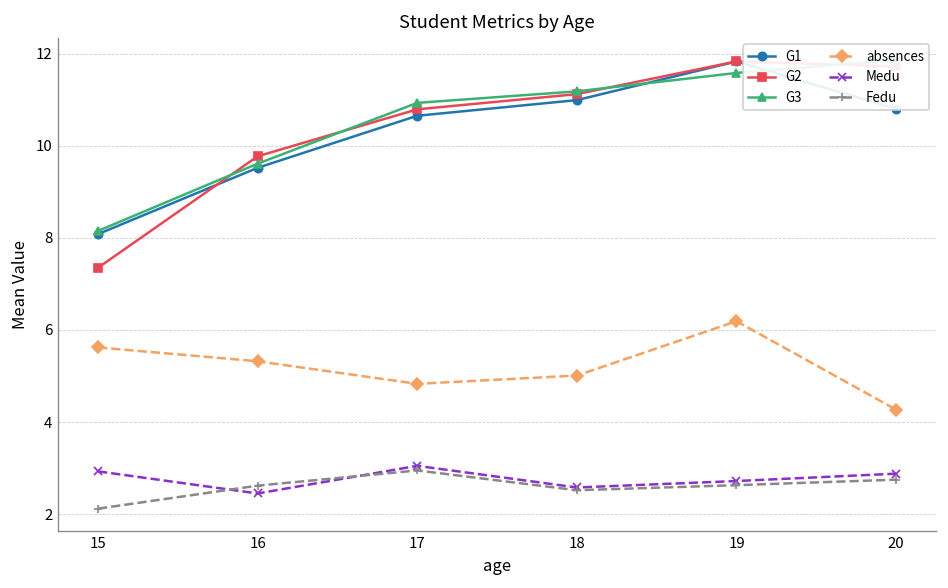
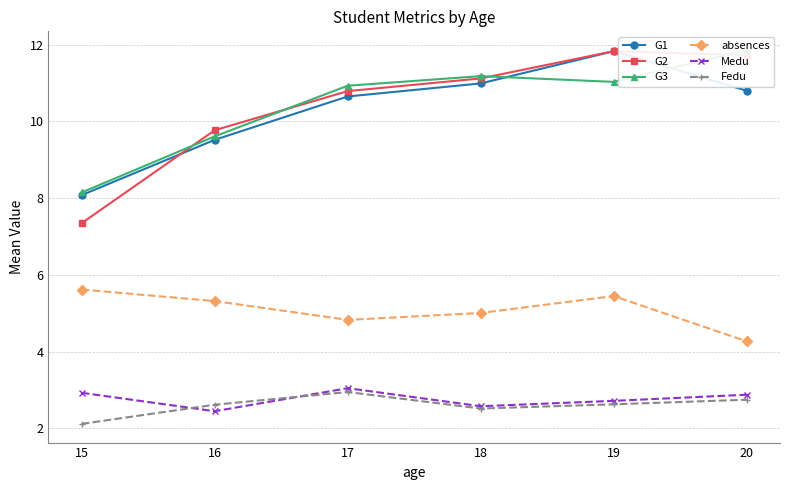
G3, 19: 11.6 -> 11.0
absences, 19: 6.2 -> 5.5
